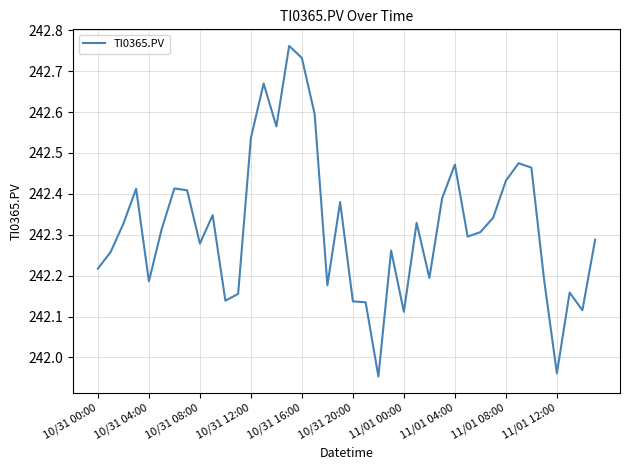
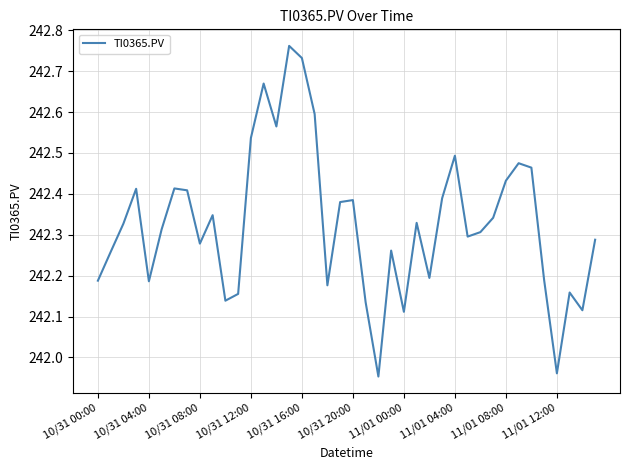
10/31 00:00: 242.22 -> 242.19
10/31 20:00: 242.14 -> 242.38
11/01 04:00: 242.47 -> 242.49
